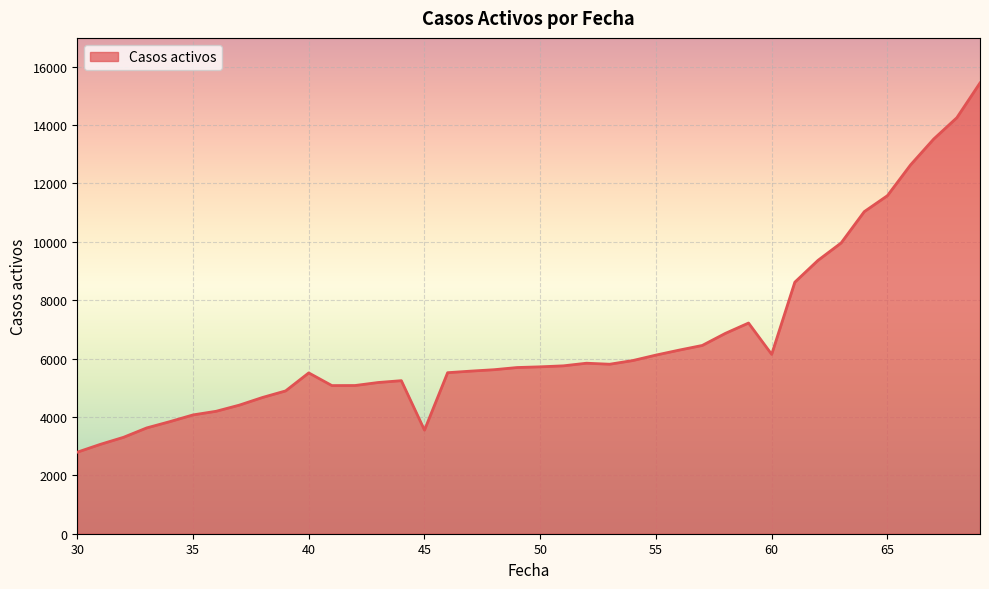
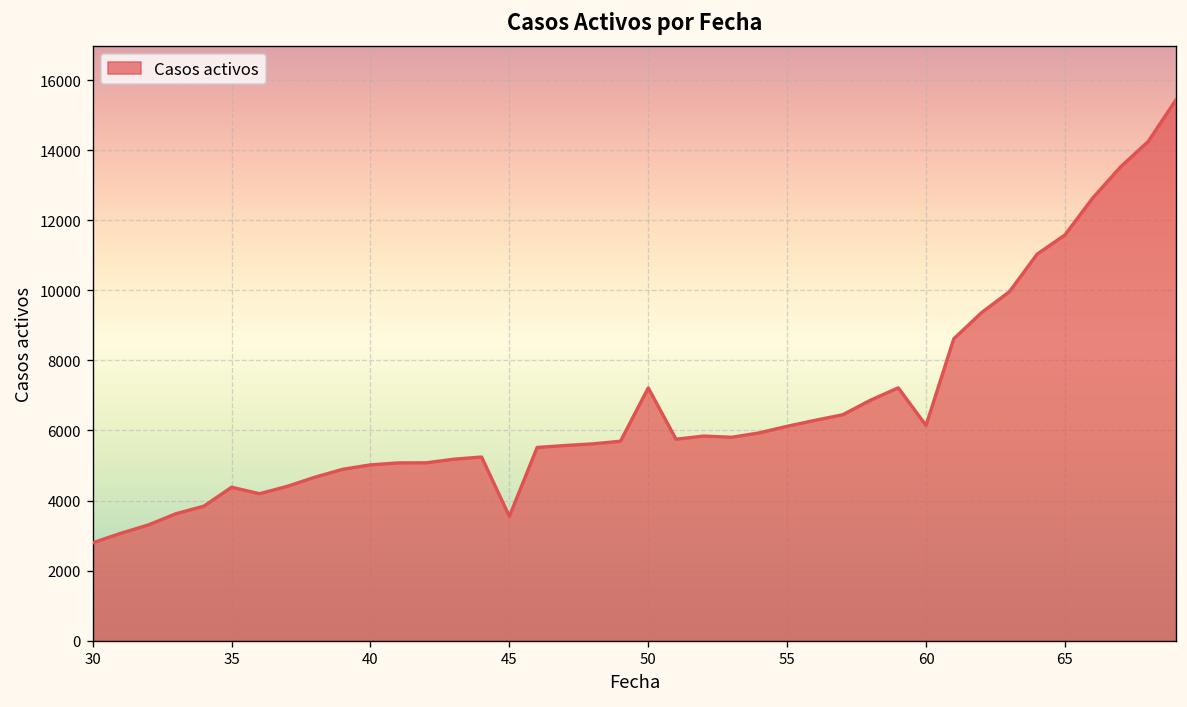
35: 4100 -> 4400
40: 5500 -> 5000
50: 5700 -> 7200
